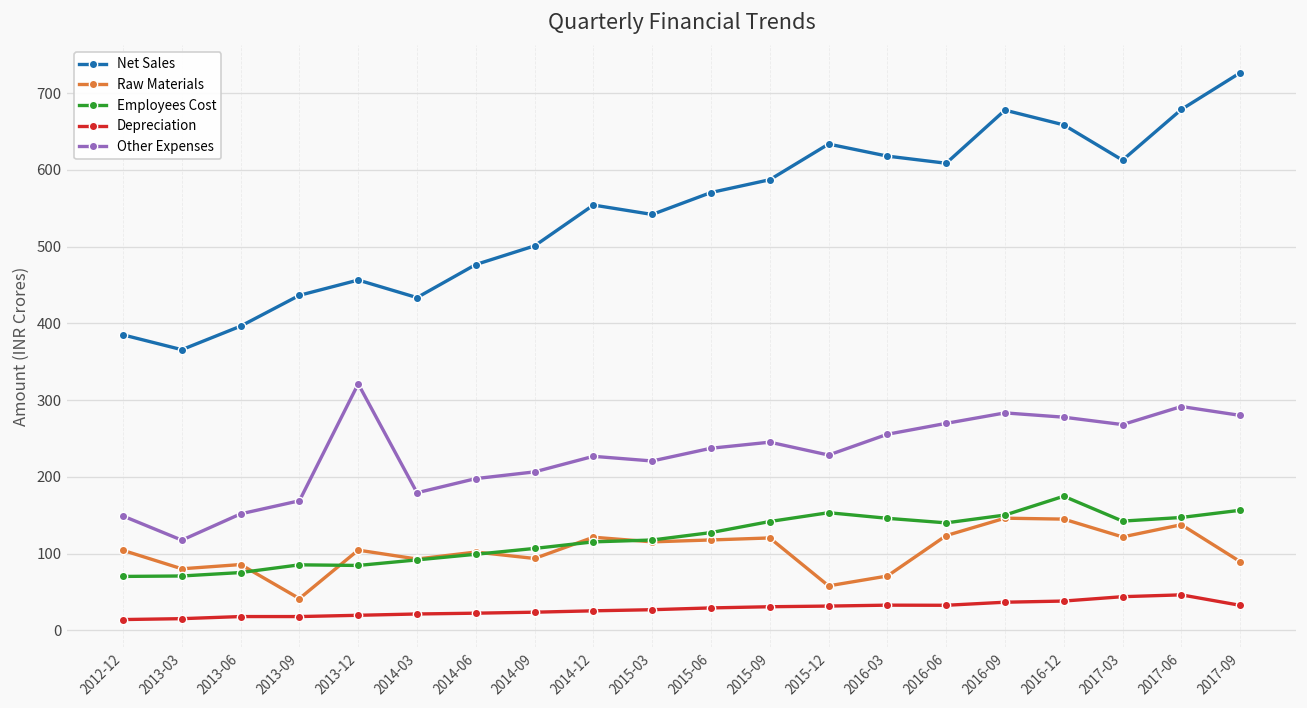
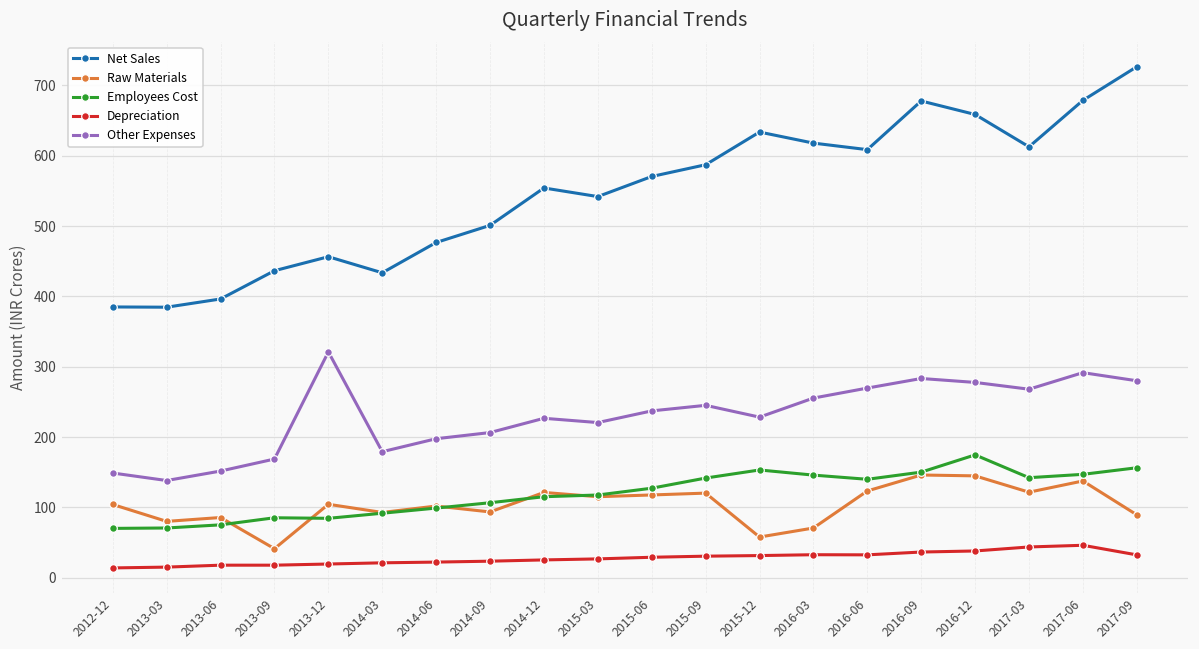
Net Sales, 2013-03: 370 -> 380
Other Expenses, 2013-03: 120 -> 140
